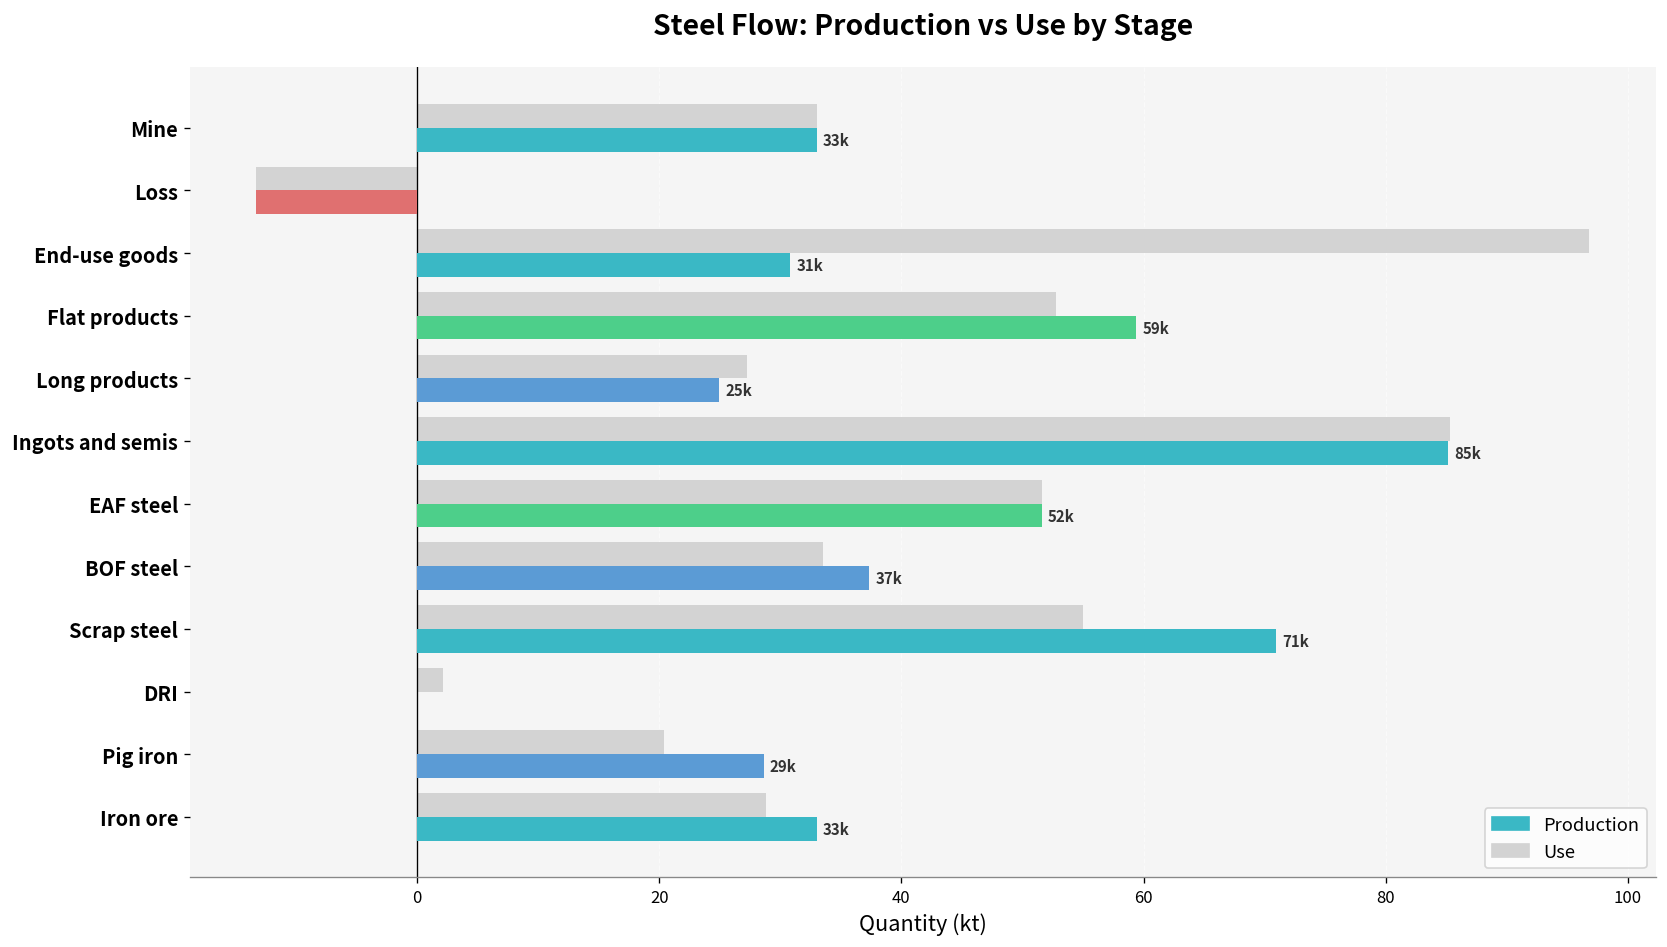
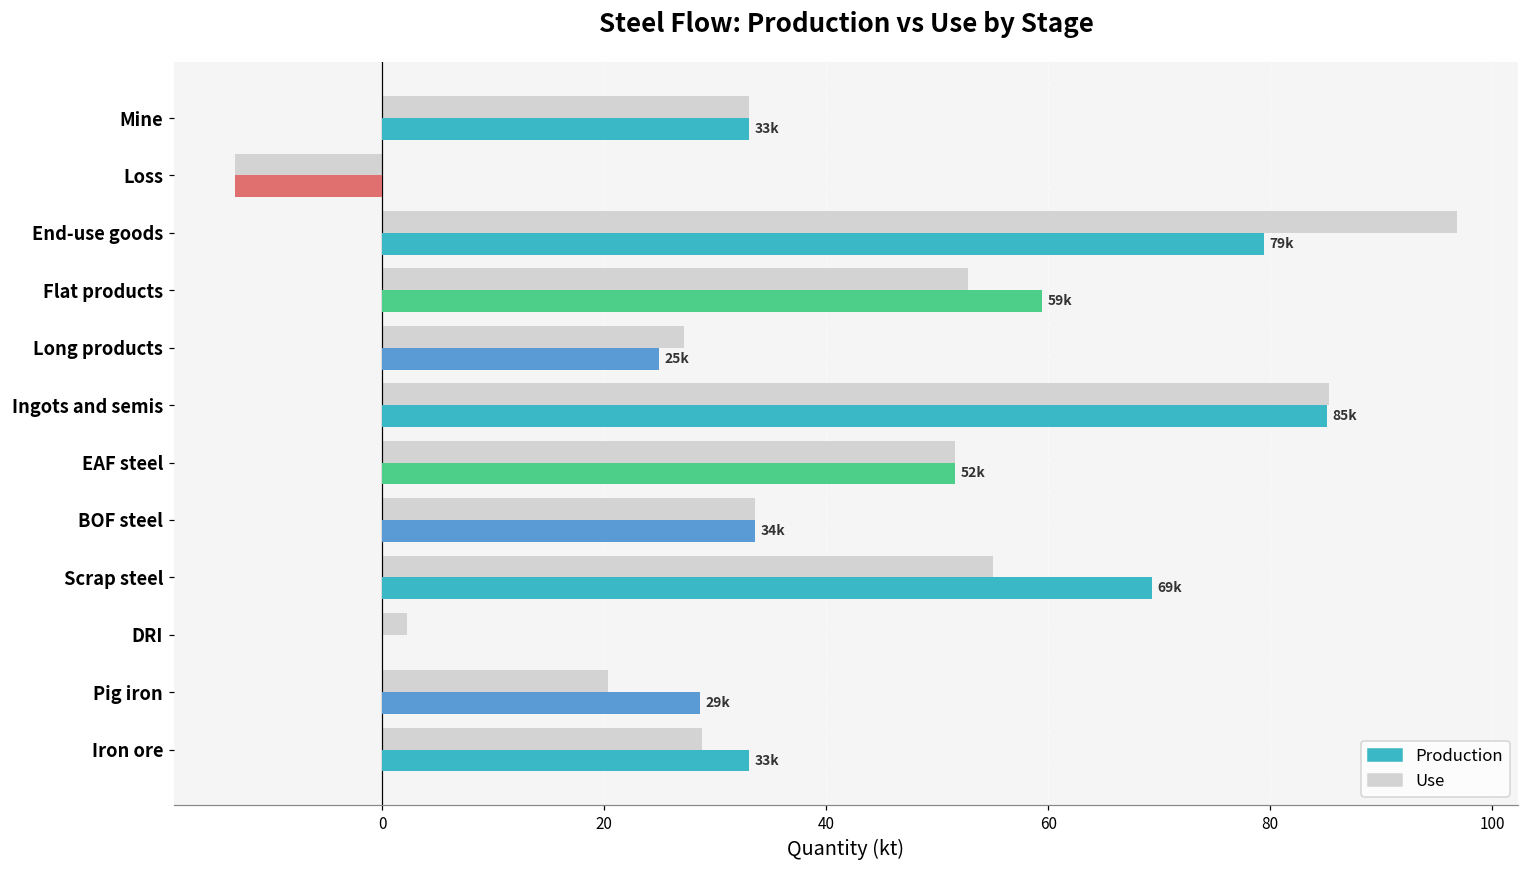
Production, End-use goods: 31k -> 79k
Production, BOF steel: 37k -> 34k
Production, Scrap steel: 71k -> 69k
